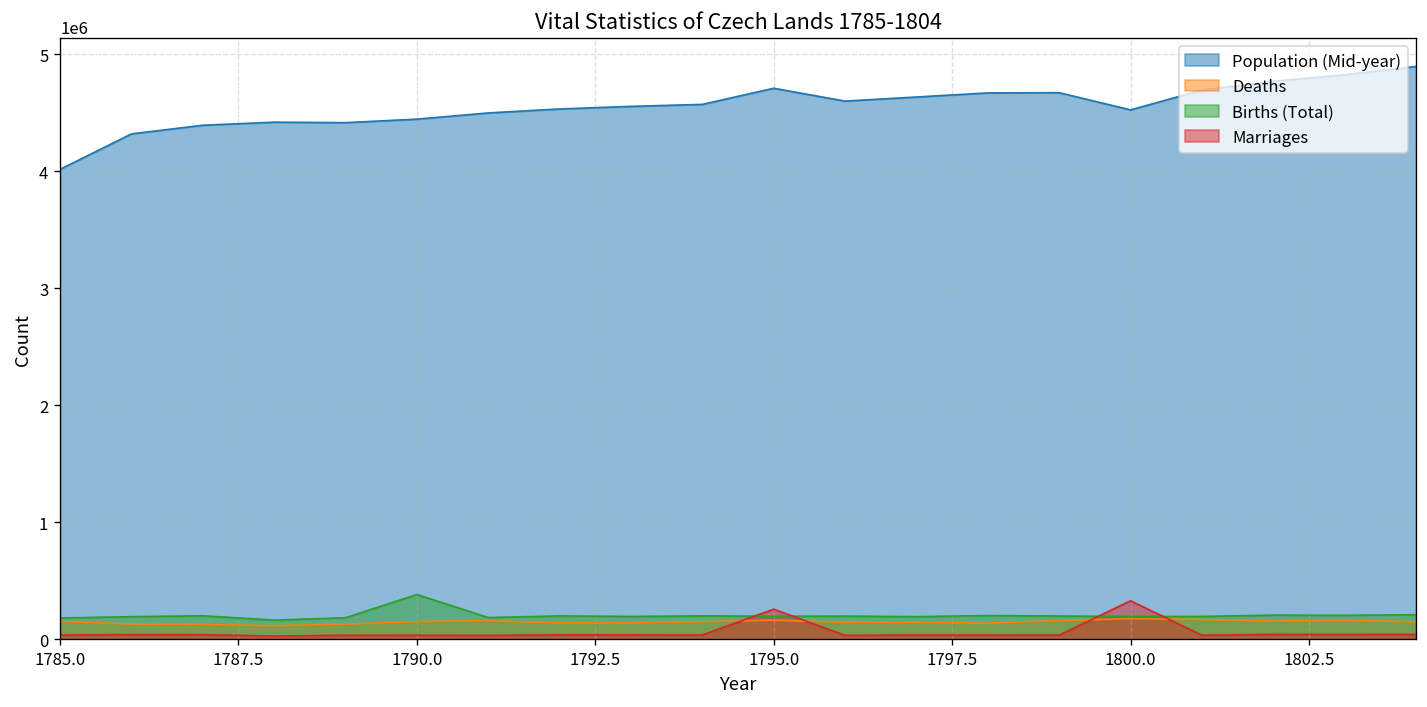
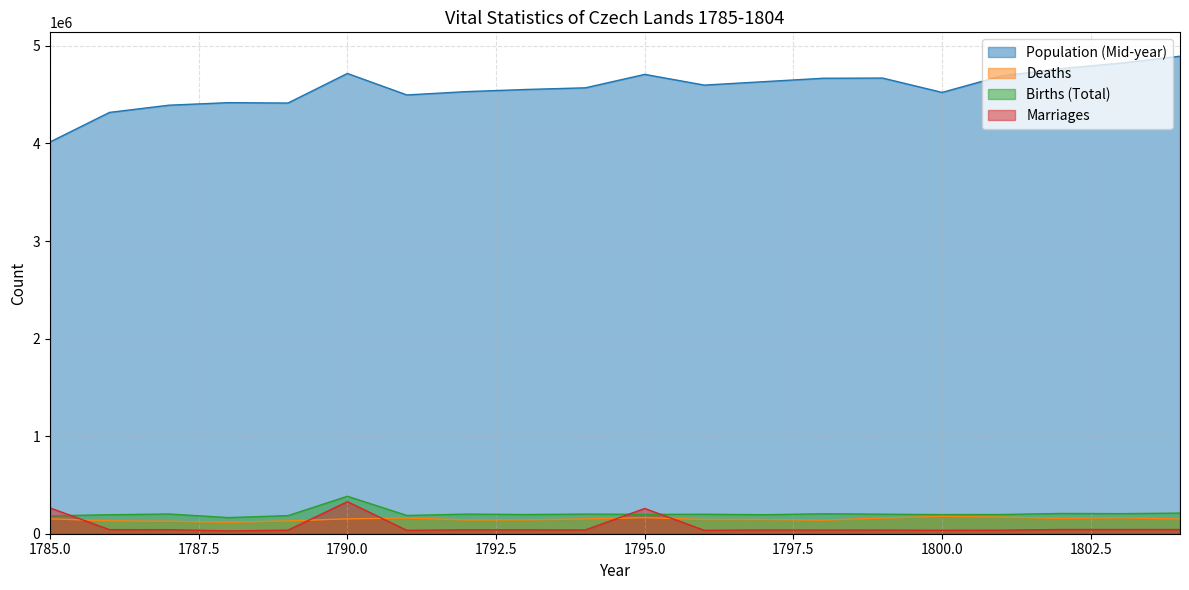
Marriages, 1785.0: 0 -> 300000
Population (Mid-year), 1790.0: 4400000 -> 4700000
Marriages, 1790.0: 0 -> 300000
Marriages, 1800.0: 300000 -> 0
